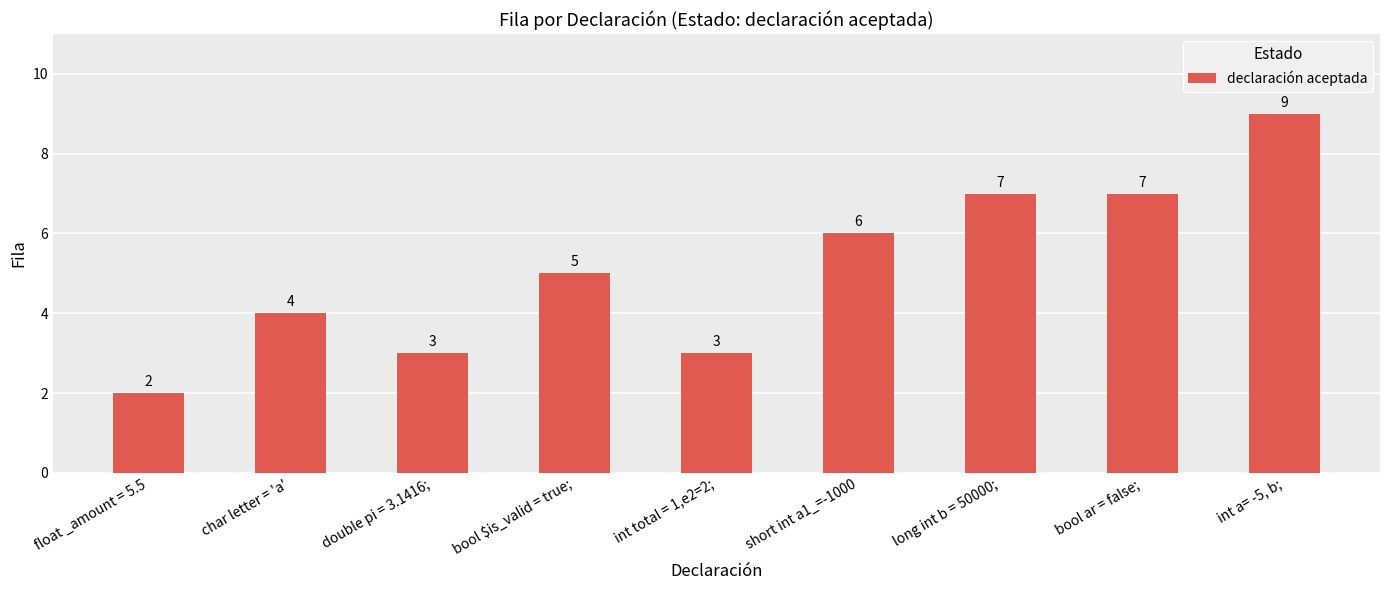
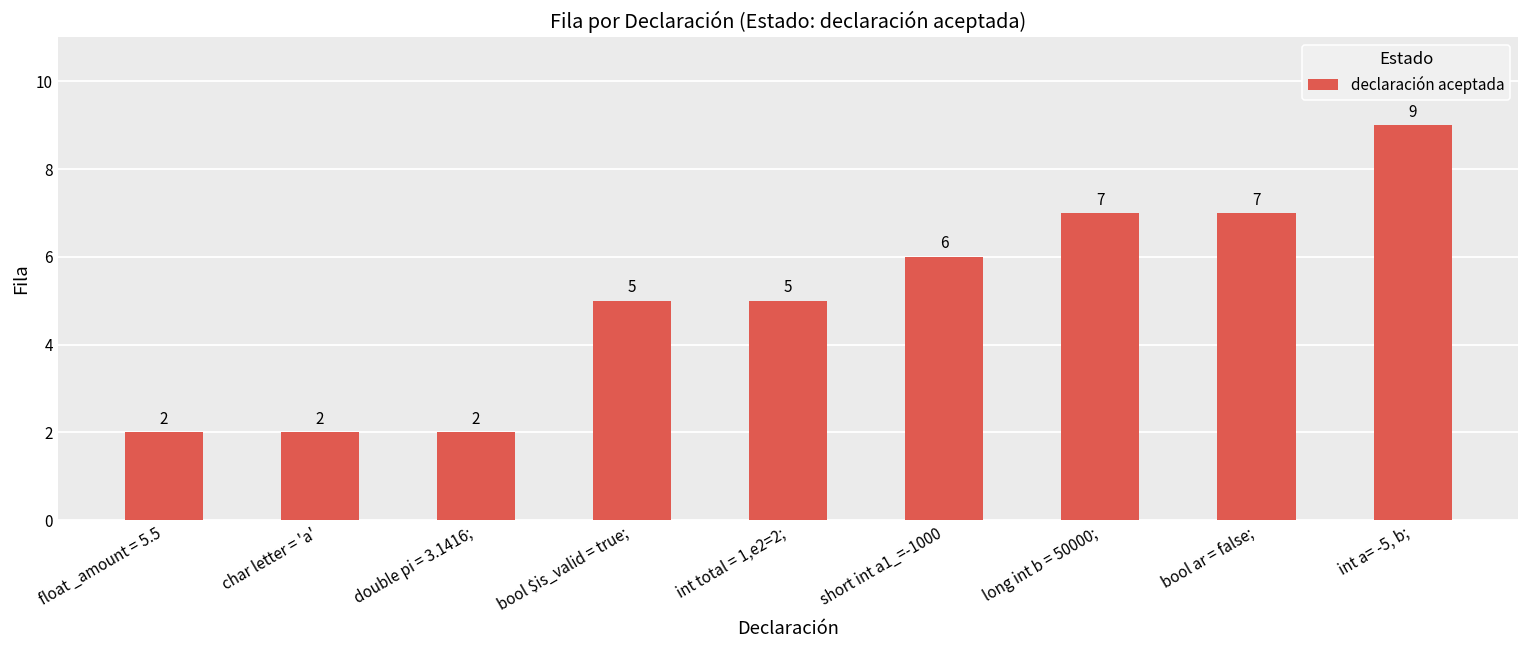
char letter = 'a': 4 -> 2
double pi = 3.1416;: 3 -> 2
int total = 1,e2=2;: 3 -> 5
